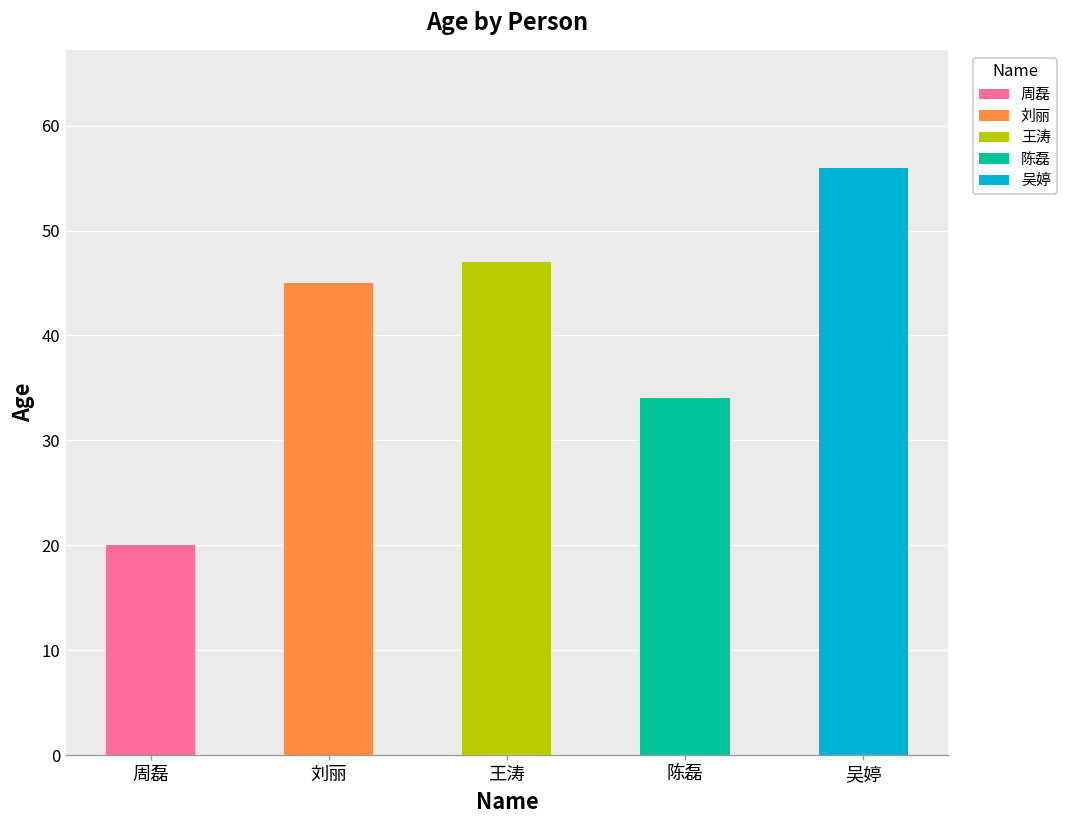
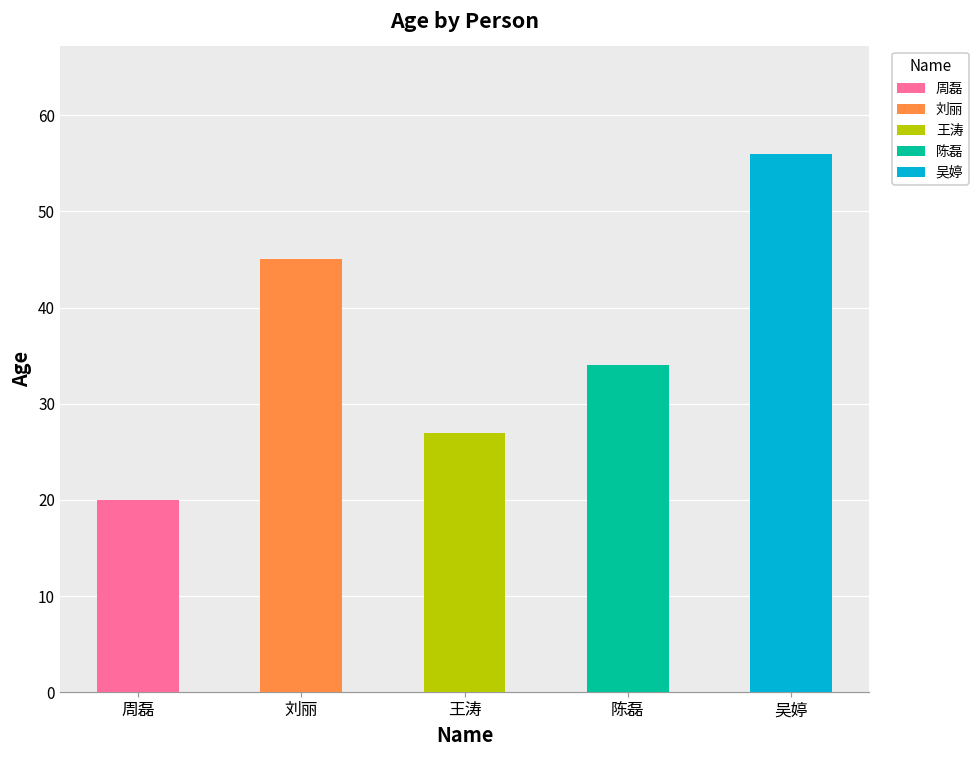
王涛: 47 -> 27
